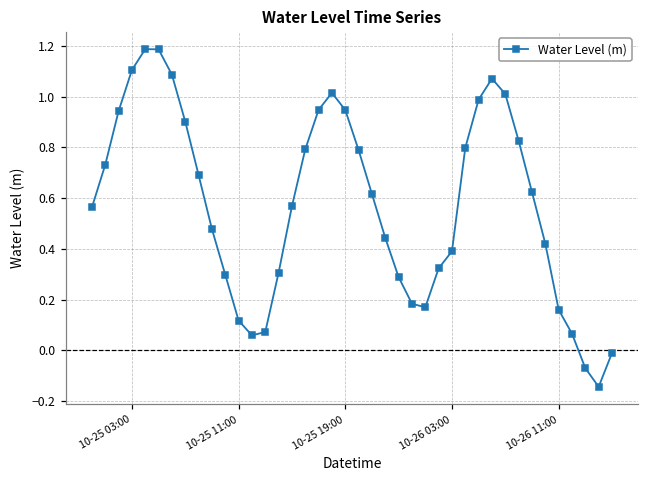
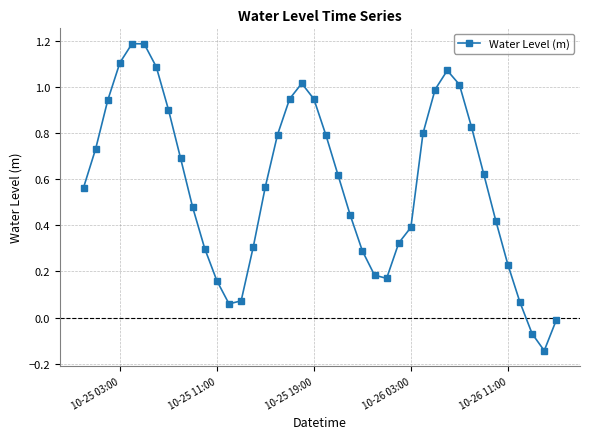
10-25 11:00: 0.12 -> 0.16
10-26 11:00: 0.16 -> 0.23
